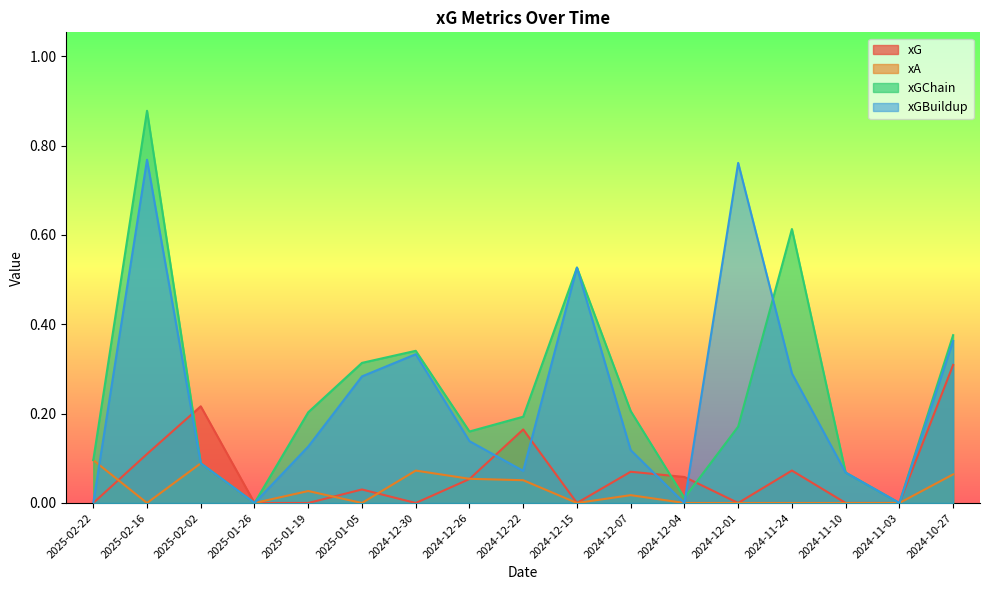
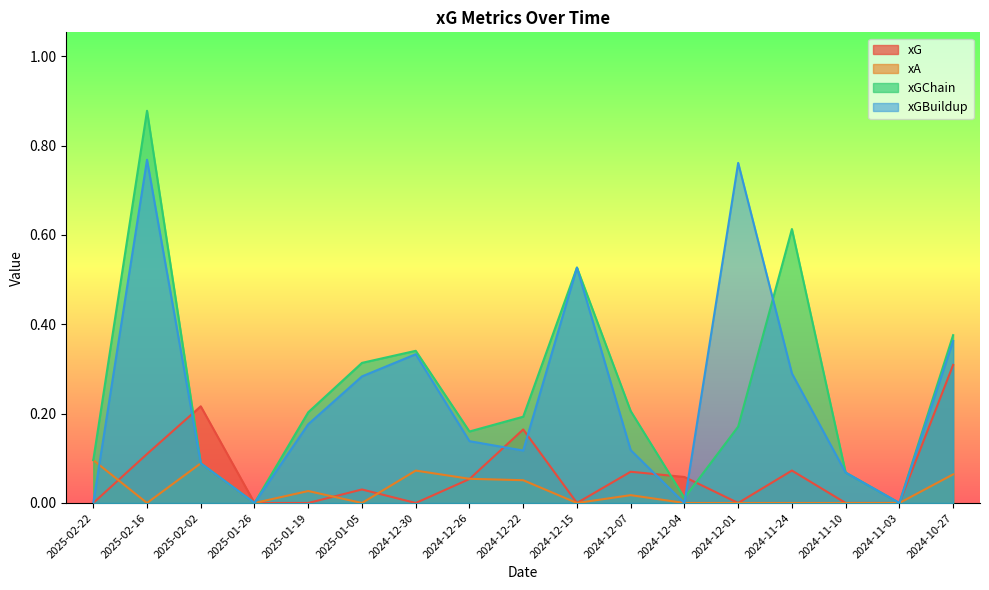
xGBuildup, 2025-01-19: 0.13 -> 0.18
xGBuildup, 2024-12-22: 0.07 -> 0.12
